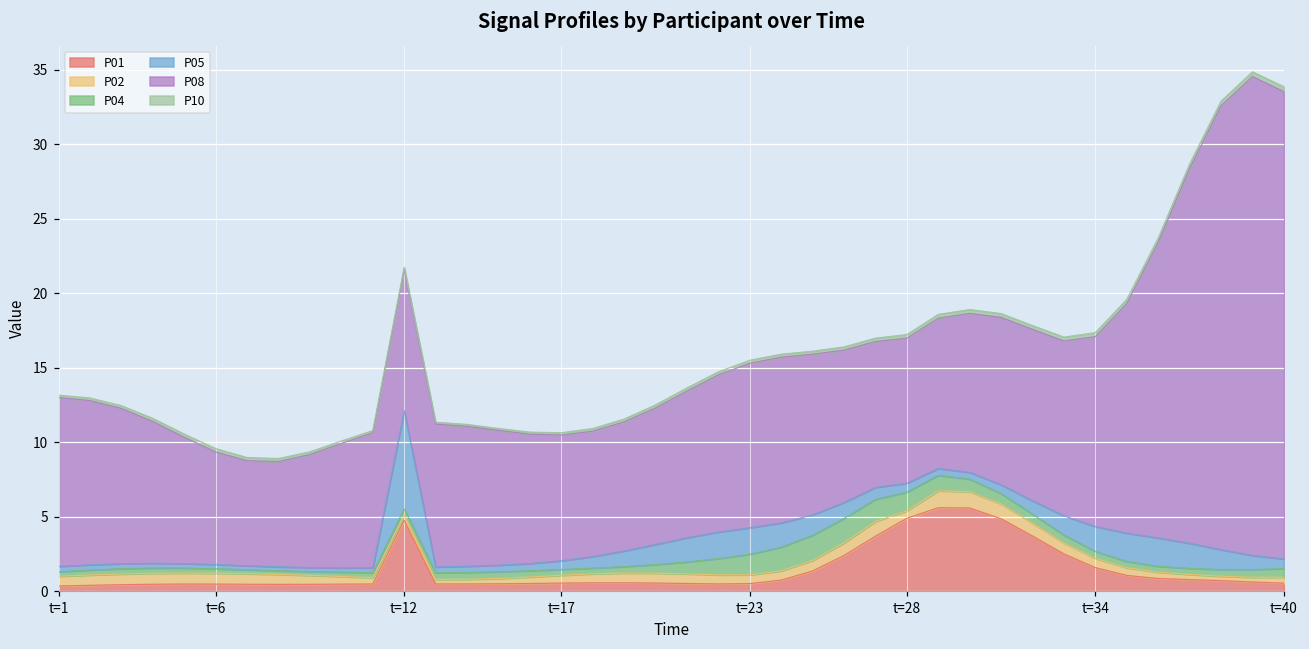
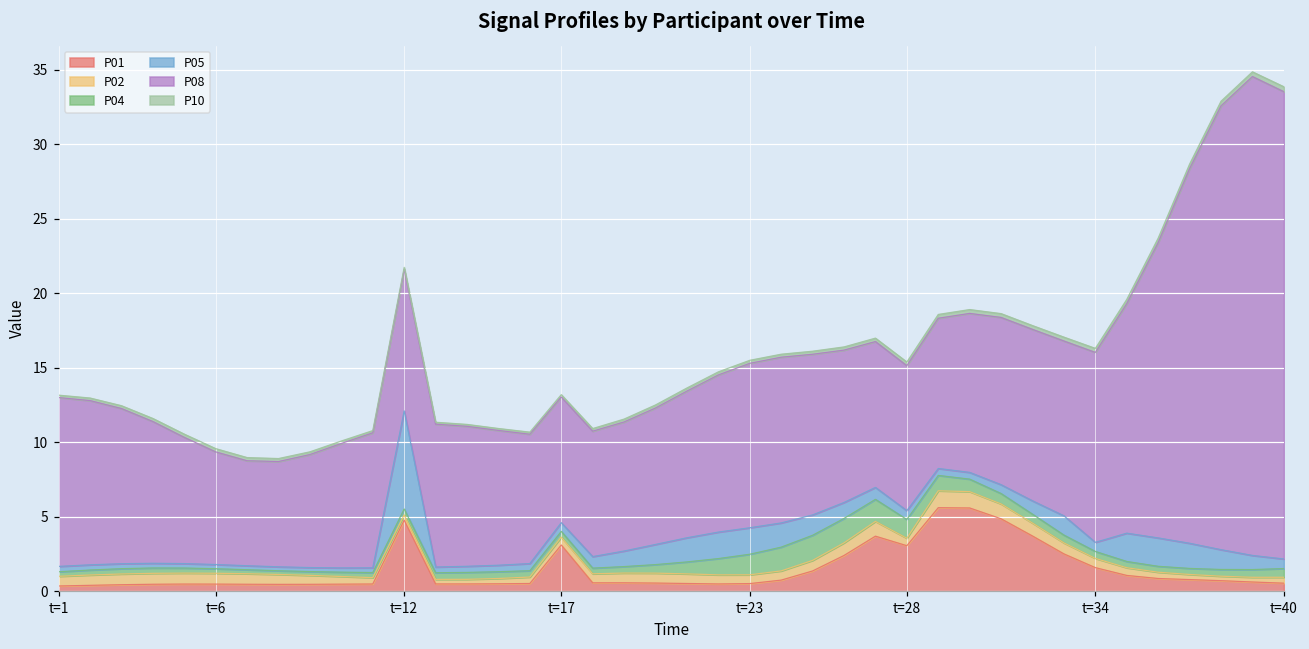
P01, t=17: 0.6 -> 3.1
P01, t=28: 4.9 -> 3.1
P05, t=34: 1.7 -> 0.6
